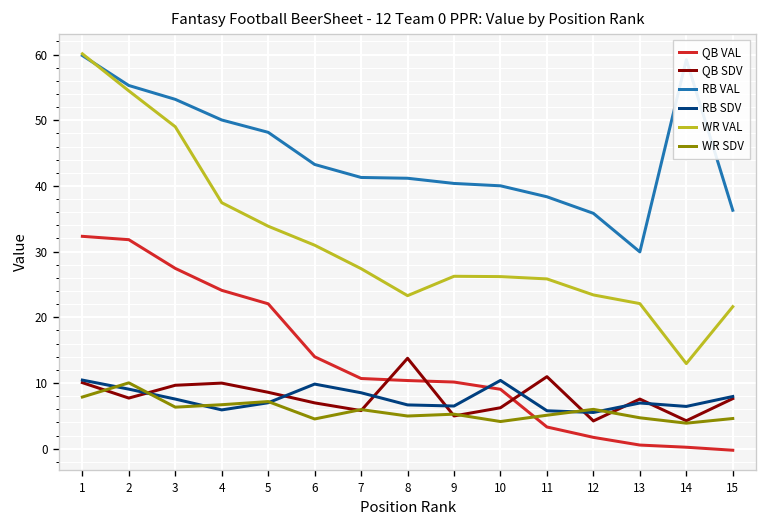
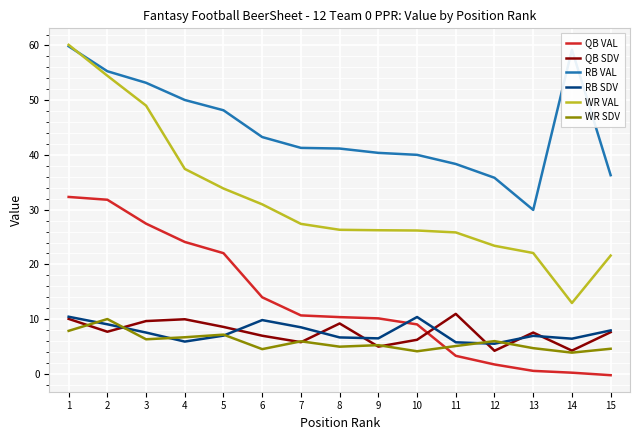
QB SDV, 8: 14 -> 9
WR VAL, 8: 23 -> 26
